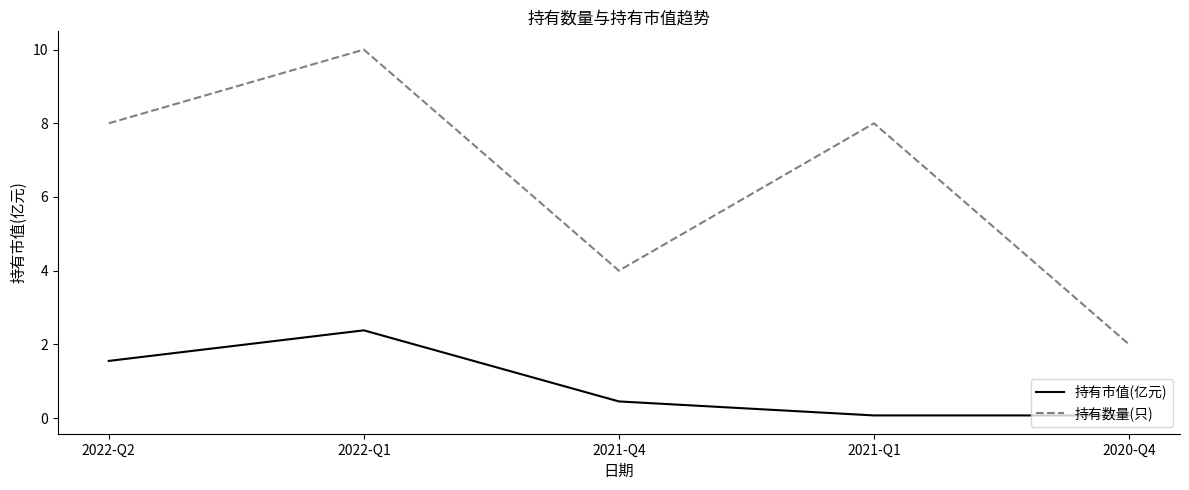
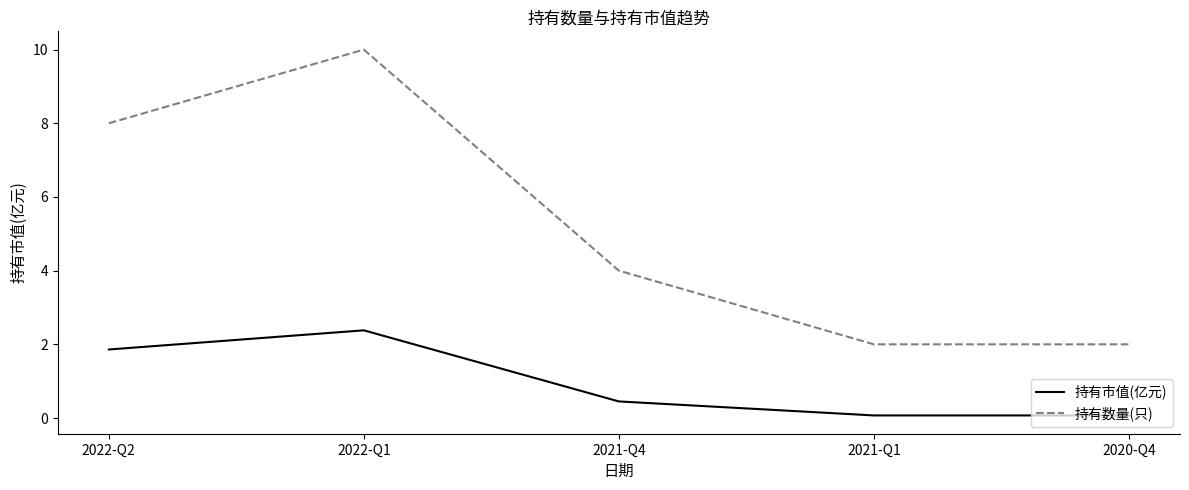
持有市值(亿元), 2022-Q2: 1.6 -> 1.9
持有数量(只), 2021-Q1: 8 -> 2
